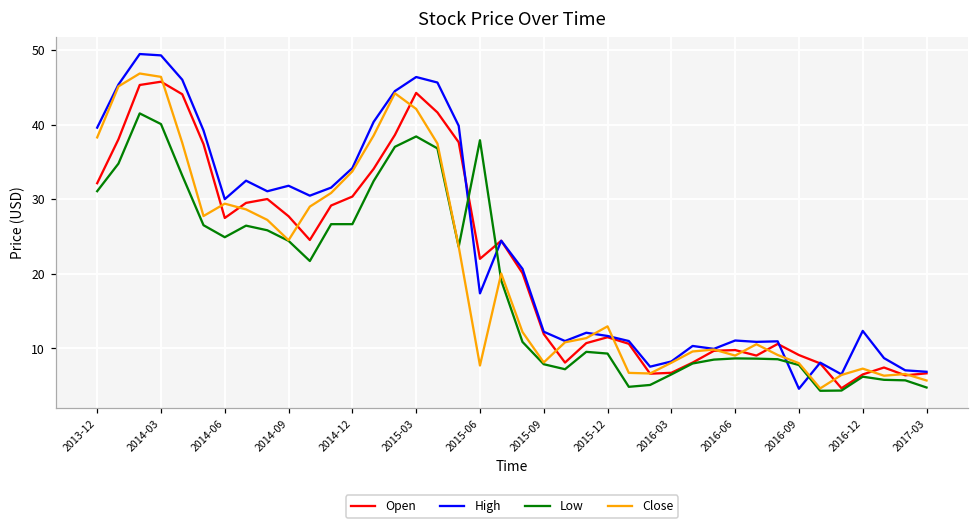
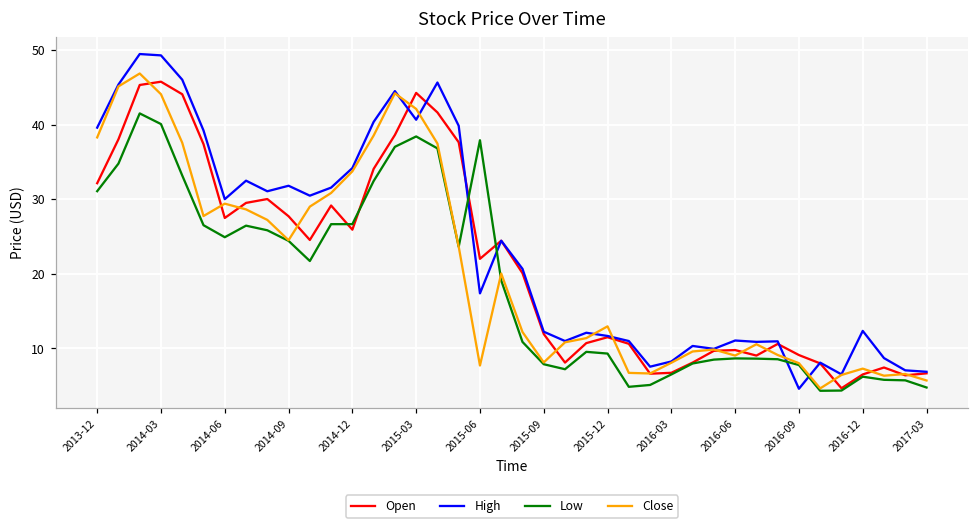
Close, 2014-03: 46 -> 44
Open, 2014-12: 30 -> 26
High, 2015-03: 46 -> 41
